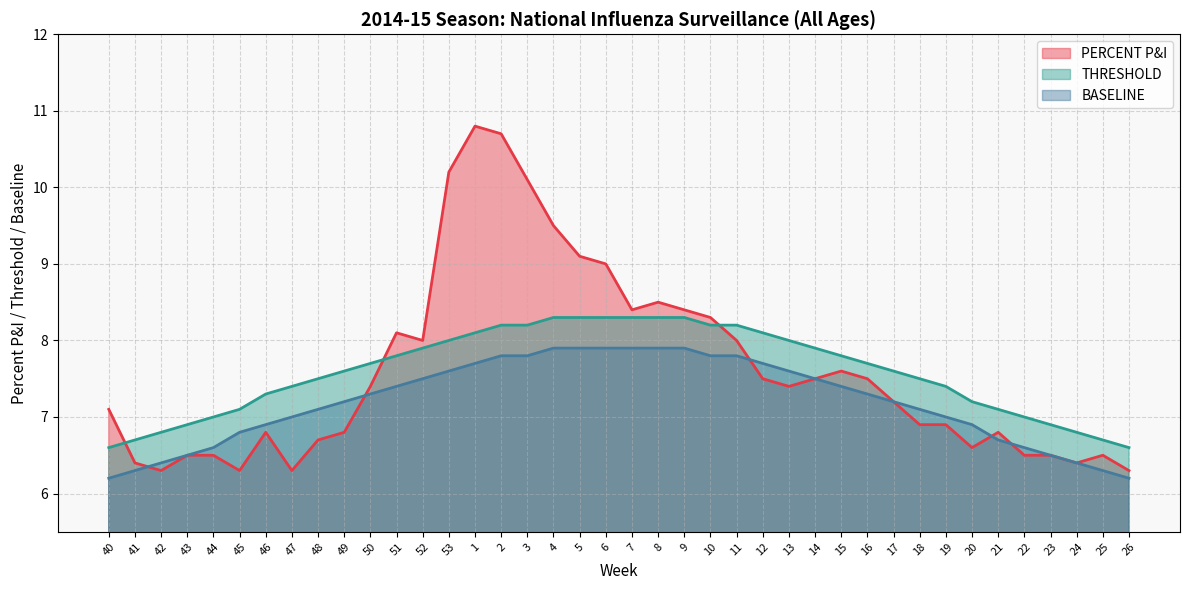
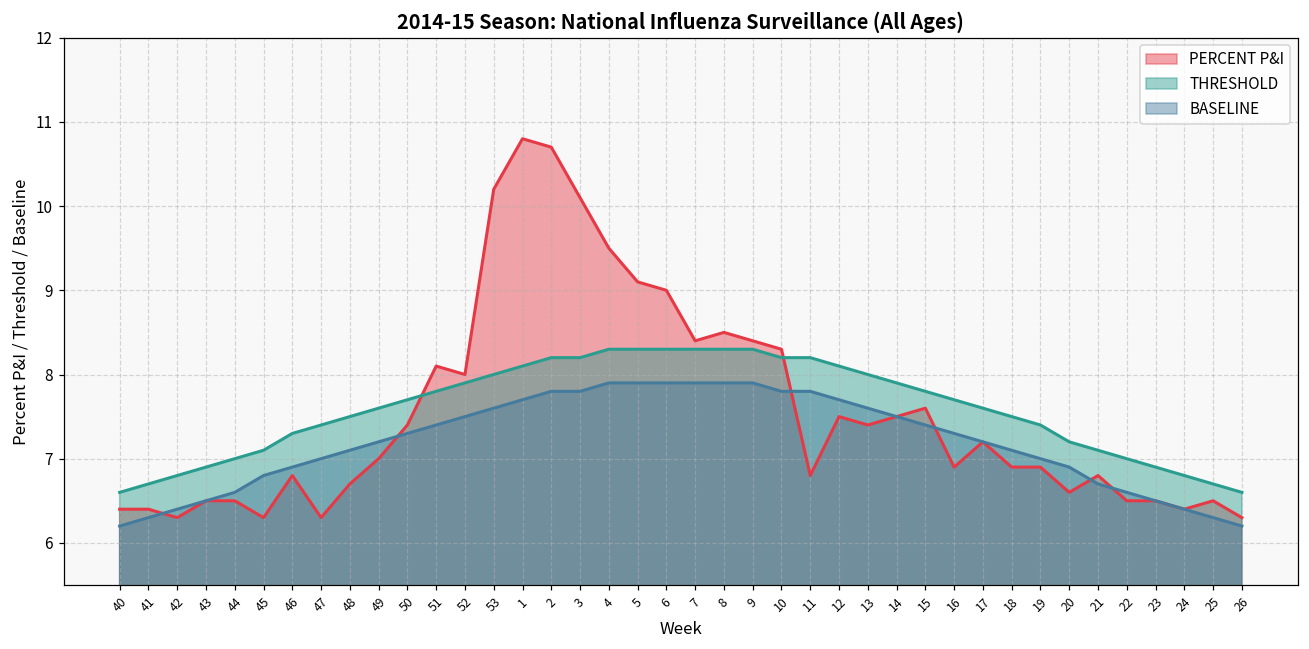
PERCENT P&I, 40: 7.1 -> 6.4
PERCENT P&I, 49: 6.8 -> 7.0
PERCENT P&I, 11: 8.0 -> 6.8
PERCENT P&I, 16: 7.5 -> 6.9
